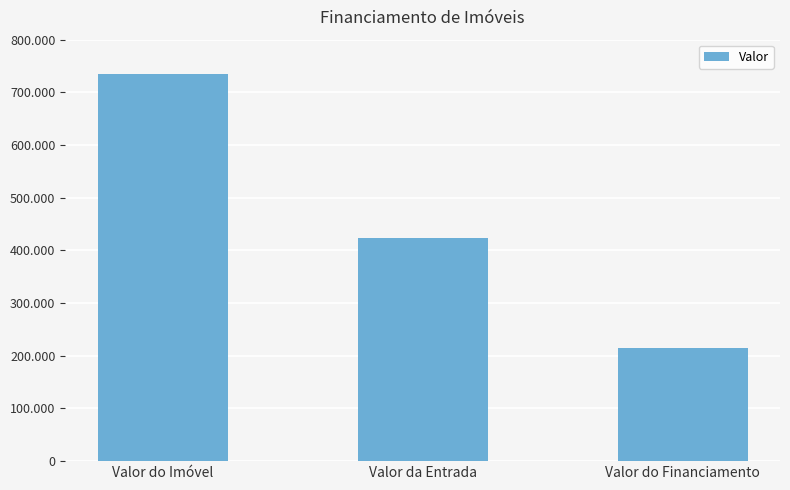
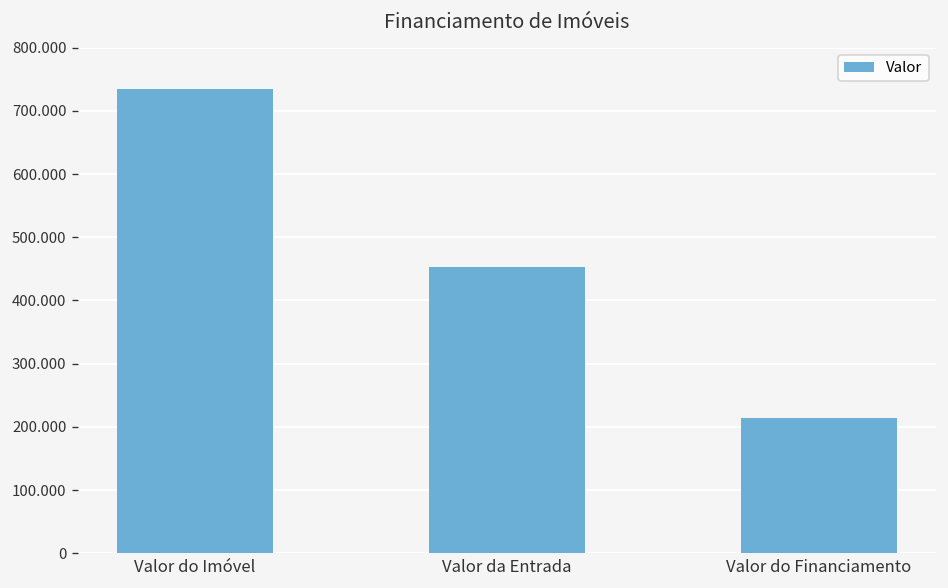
Valor da Entrada: 420 -> 450
